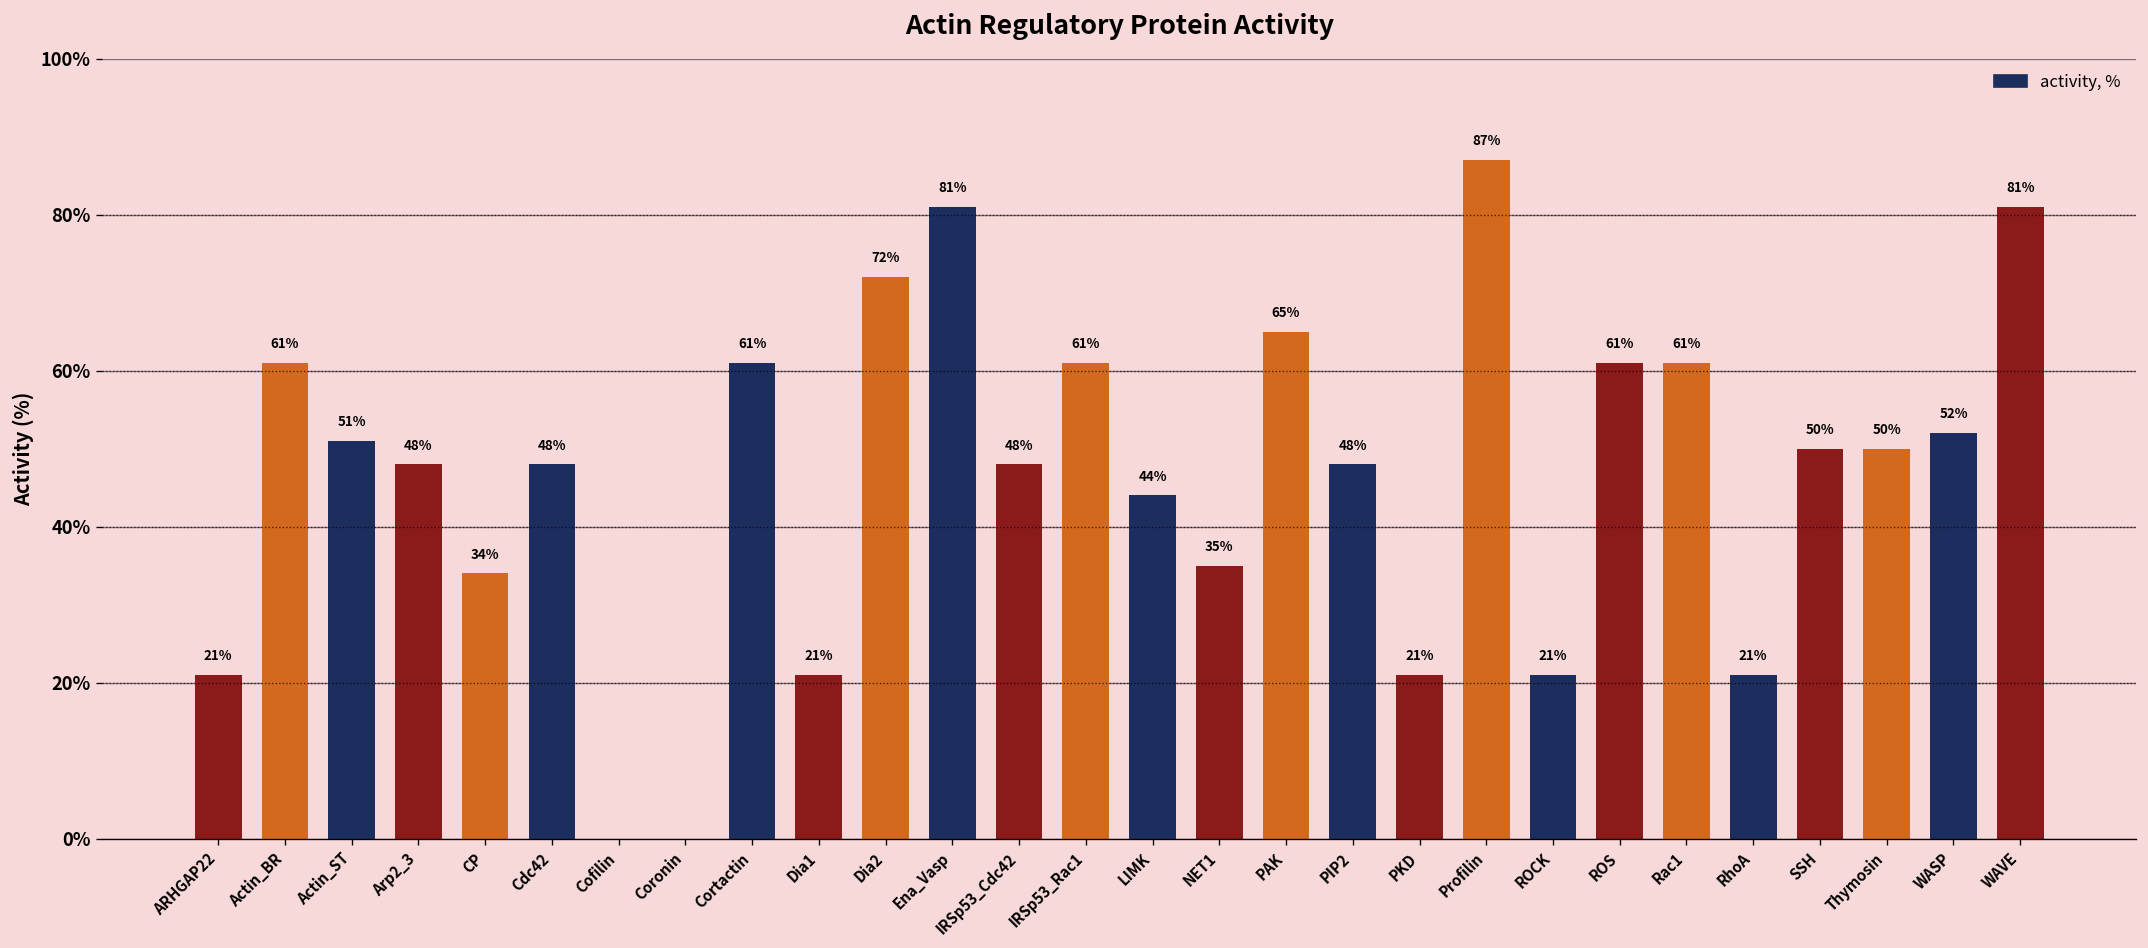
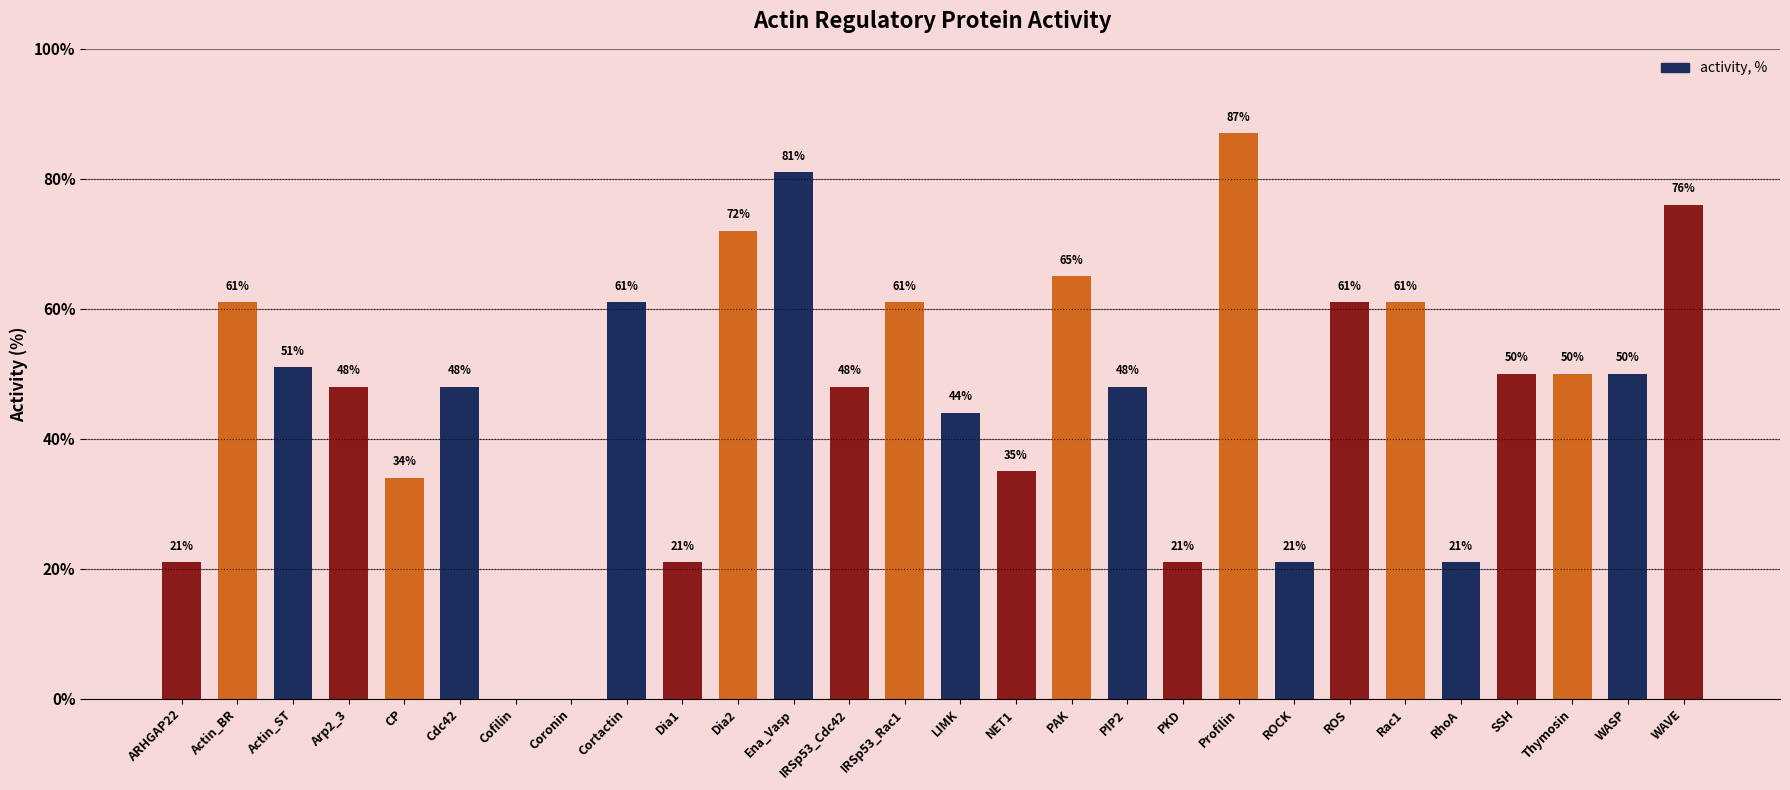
WASP: 52% -> 50%
WAVE: 81% -> 76%
